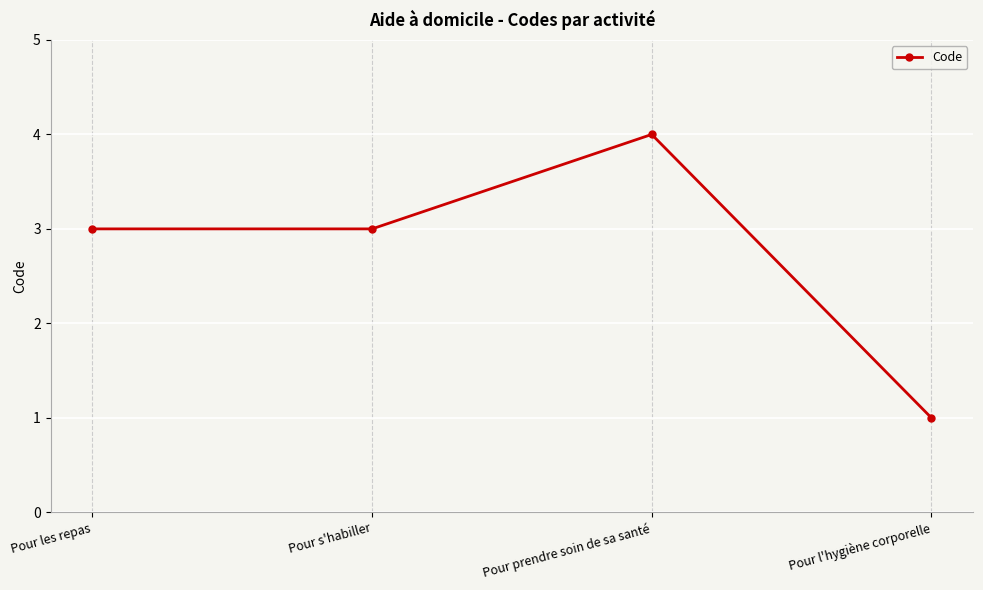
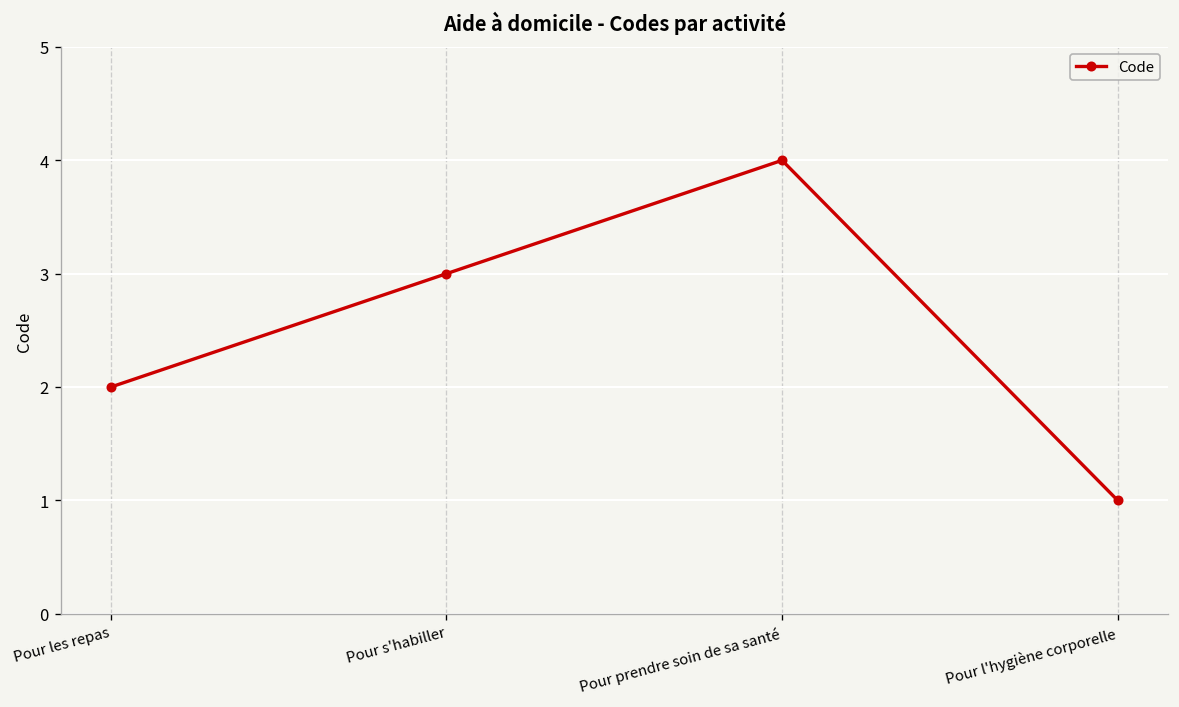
Pour les repas: 3 -> 2
